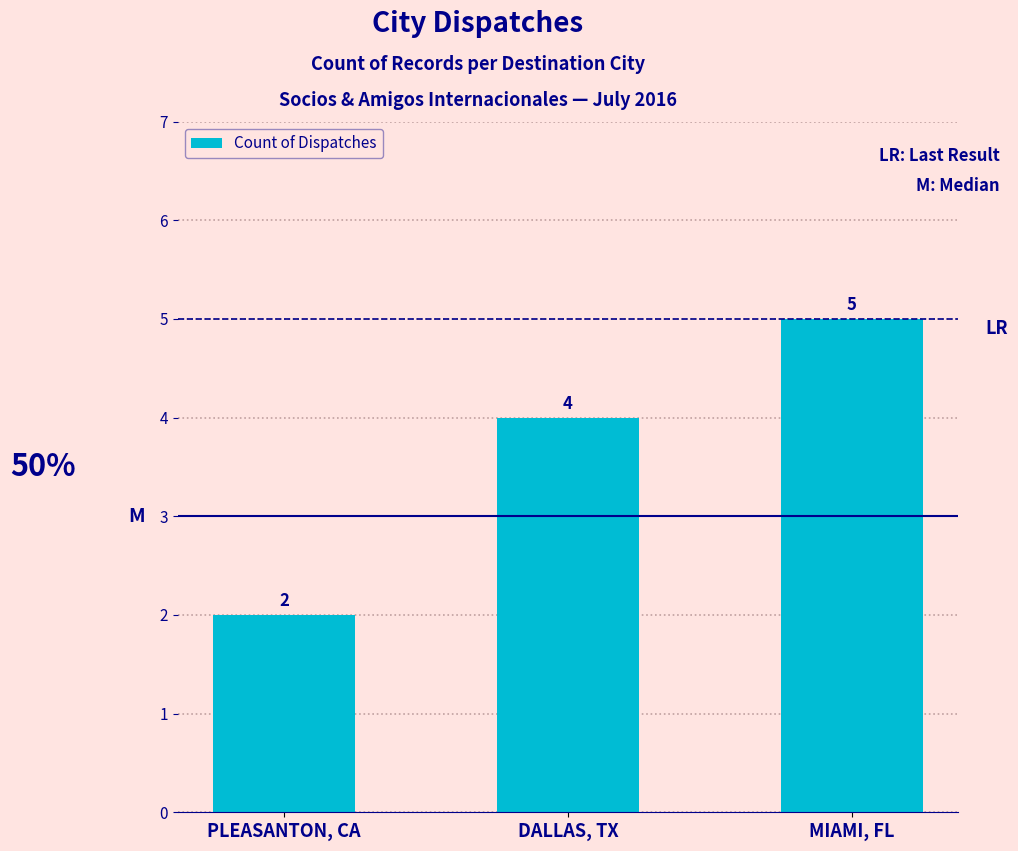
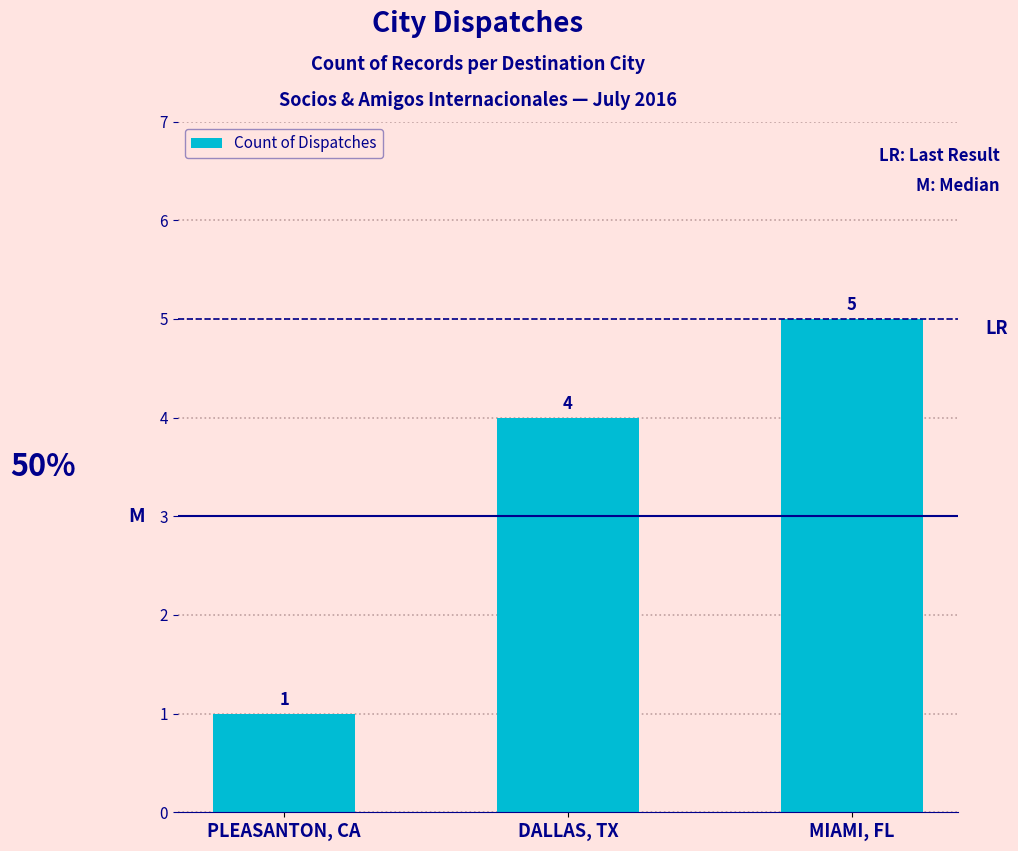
PLEASANTON, CA: 2 -> 1
